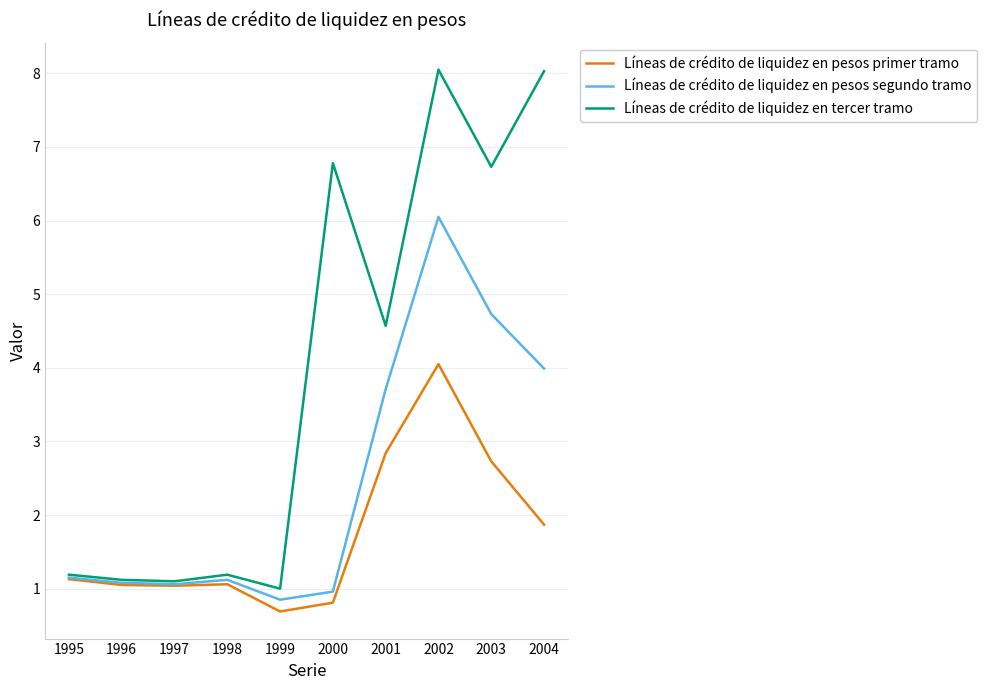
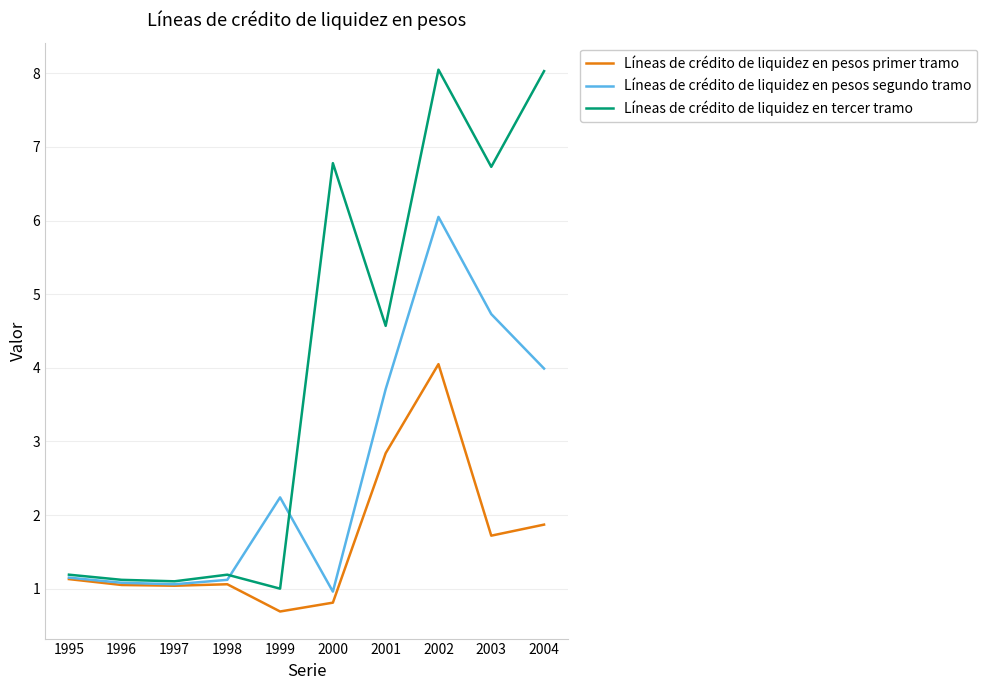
Líneas de crédito de liquidez en pesos segundo tramo, 1999: 0.9 -> 2.2
Líneas de crédito de liquidez en pesos primer tramo, 2003: 2.7 -> 1.7
